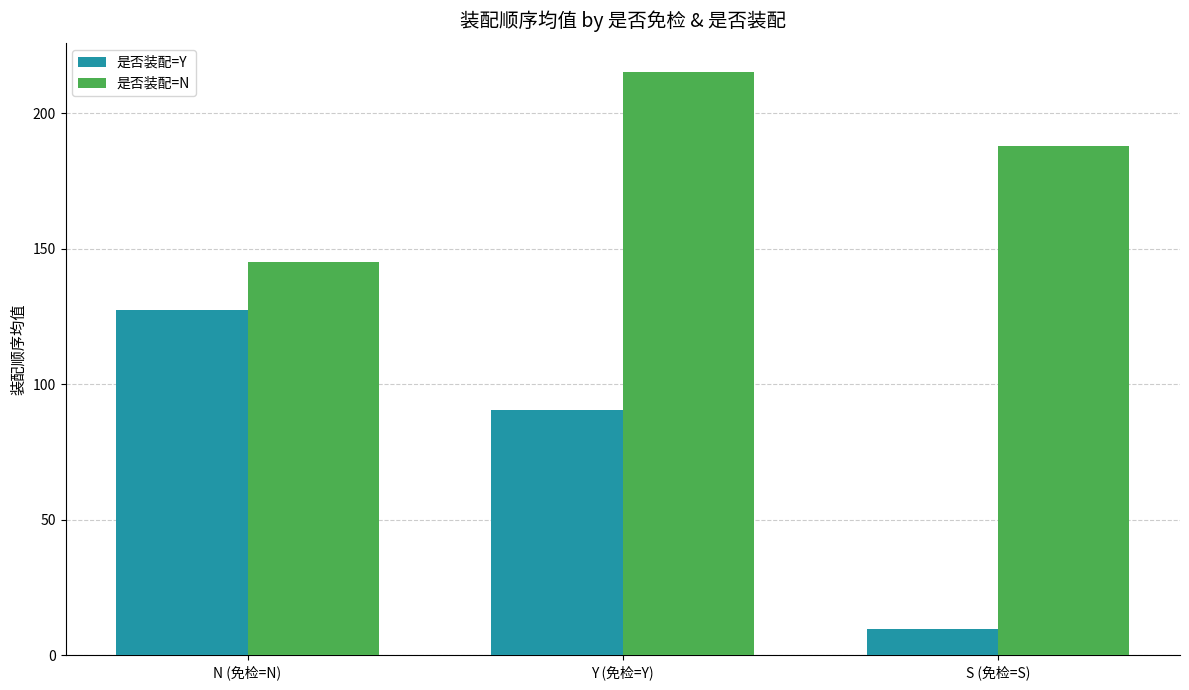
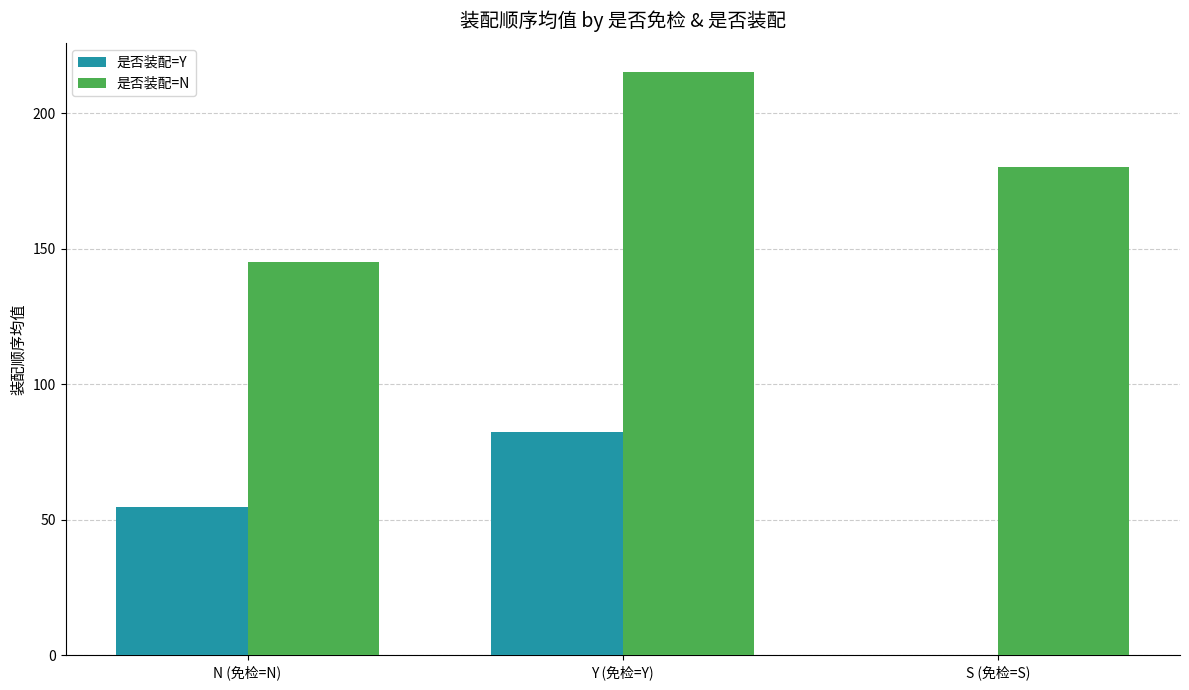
是否装配=Y, N (免检=N): 127 -> 55
是否装配=Y, Y (免检=Y): 91 -> 83
是否装配=Y, S (免检=S): 10 -> 0
是否装配=N, S (免检=S): 188 -> 180
